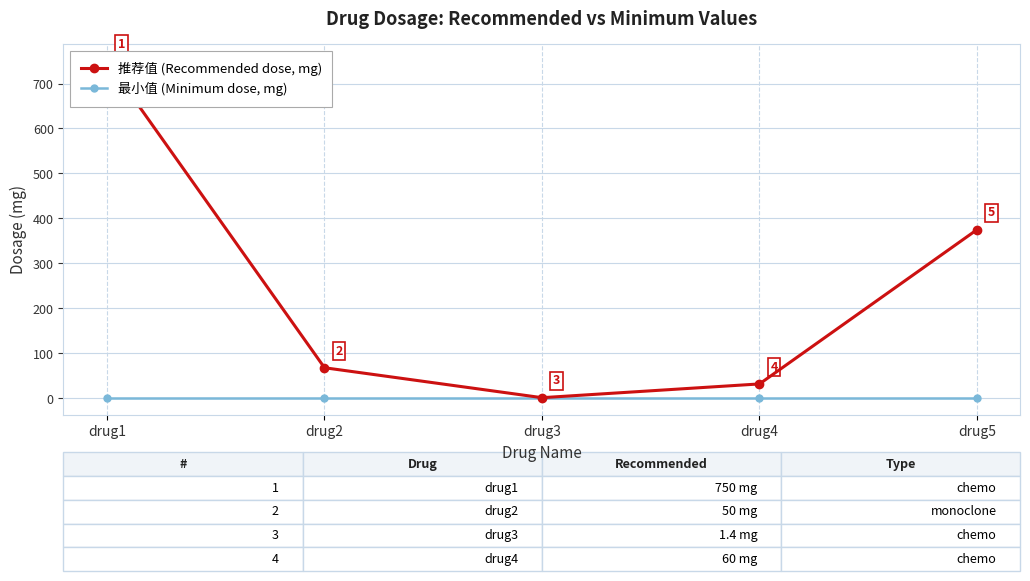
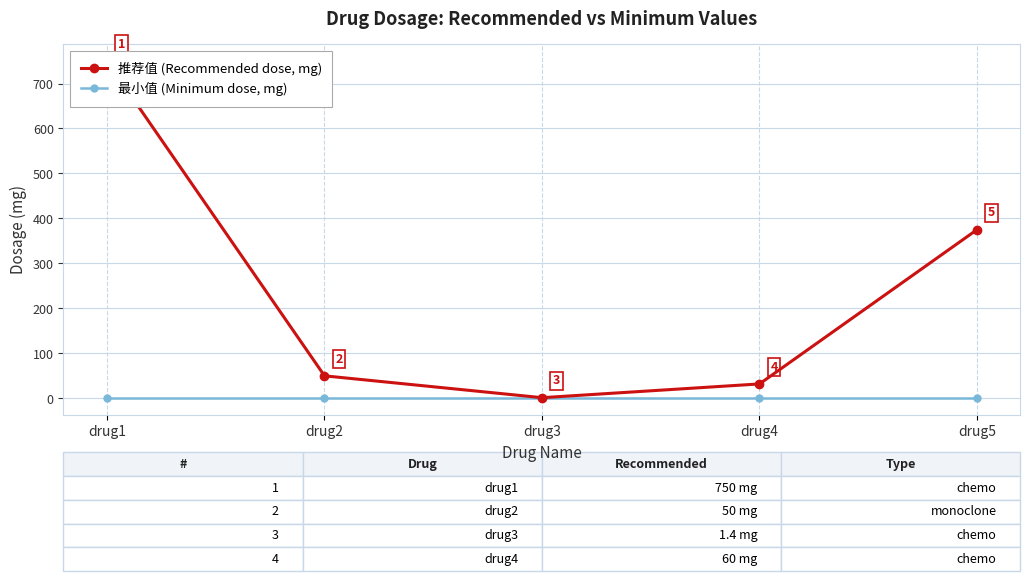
推荐值 (Recommended dose, mg), drug2: 70 -> 50
